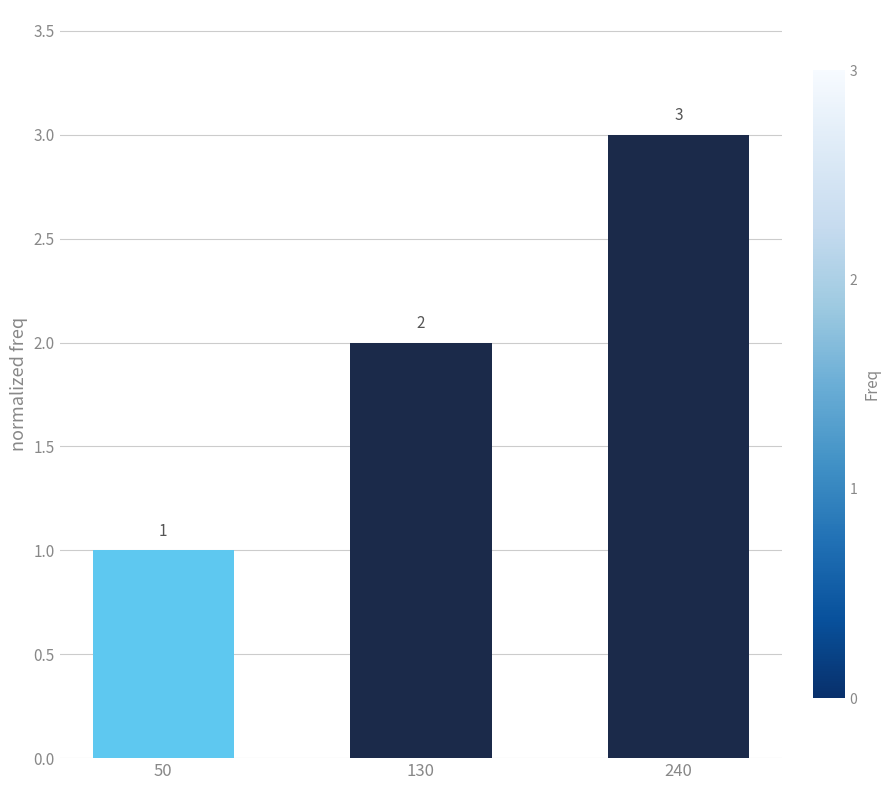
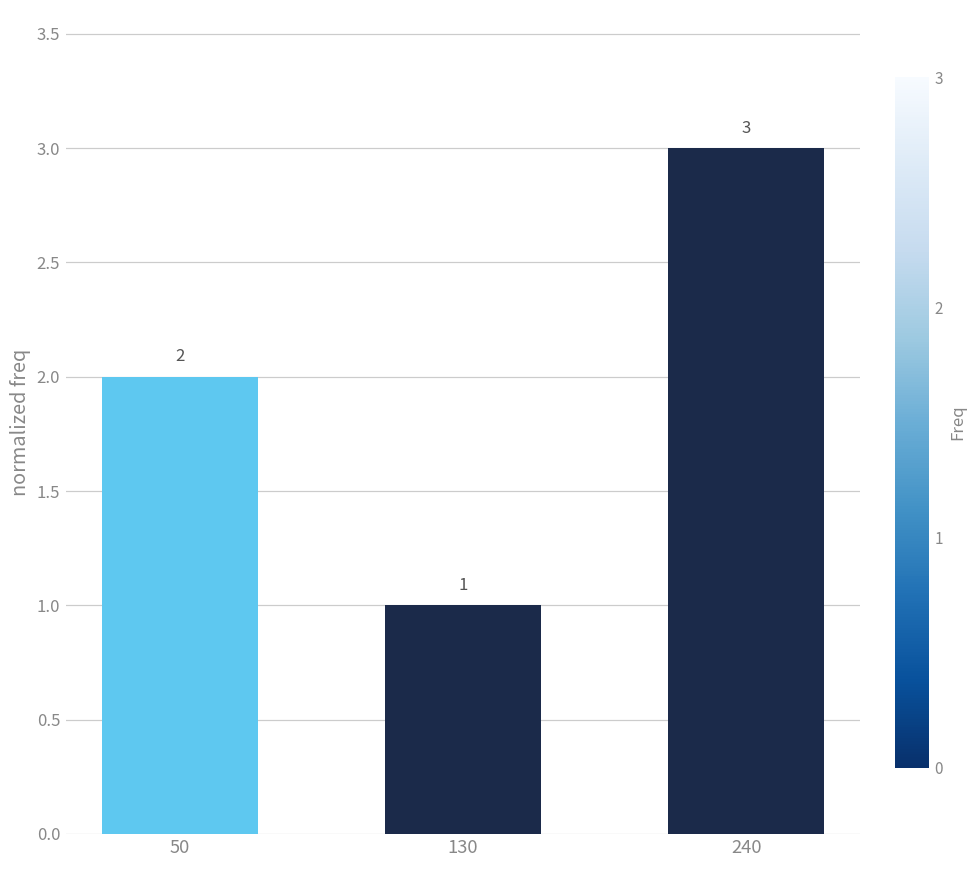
50: 1 -> 2
130: 2 -> 1
